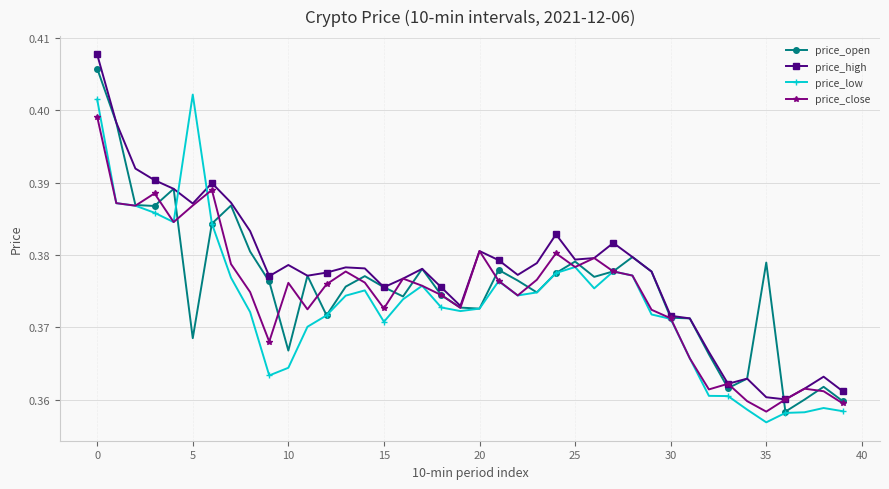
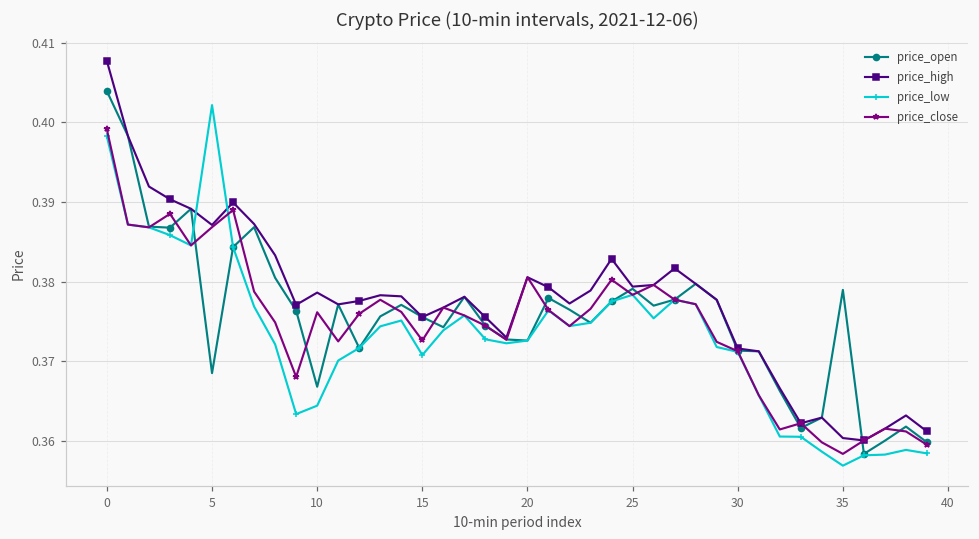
price_open, 0: 0.406 -> 0.404
price_low, 0: 0.401 -> 0.398
